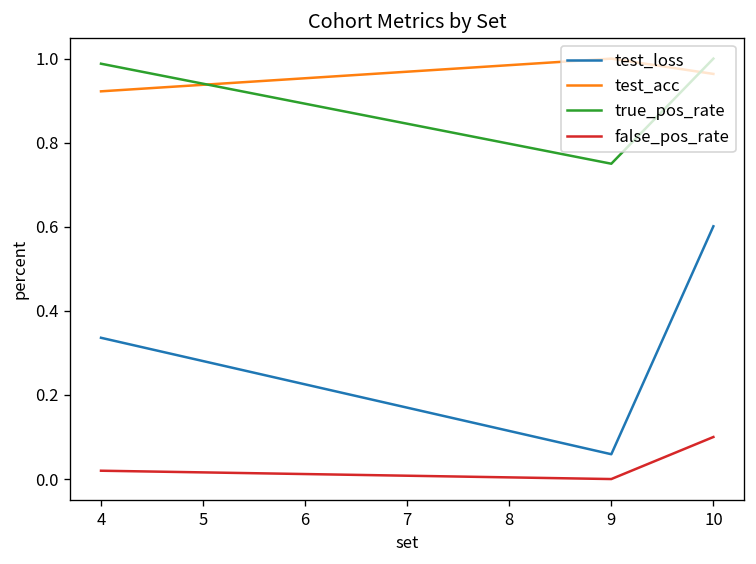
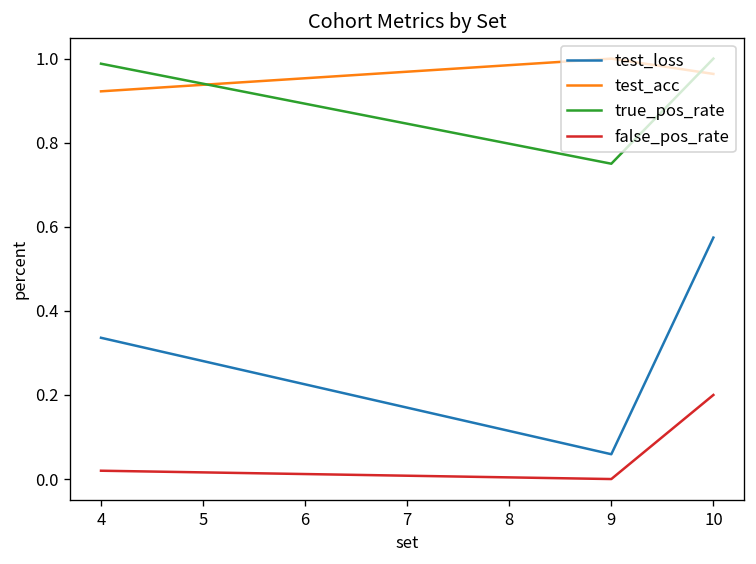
test_loss, 10: 0.60 -> 0.57
false_pos_rate, 10: 0.1 -> 0.2
